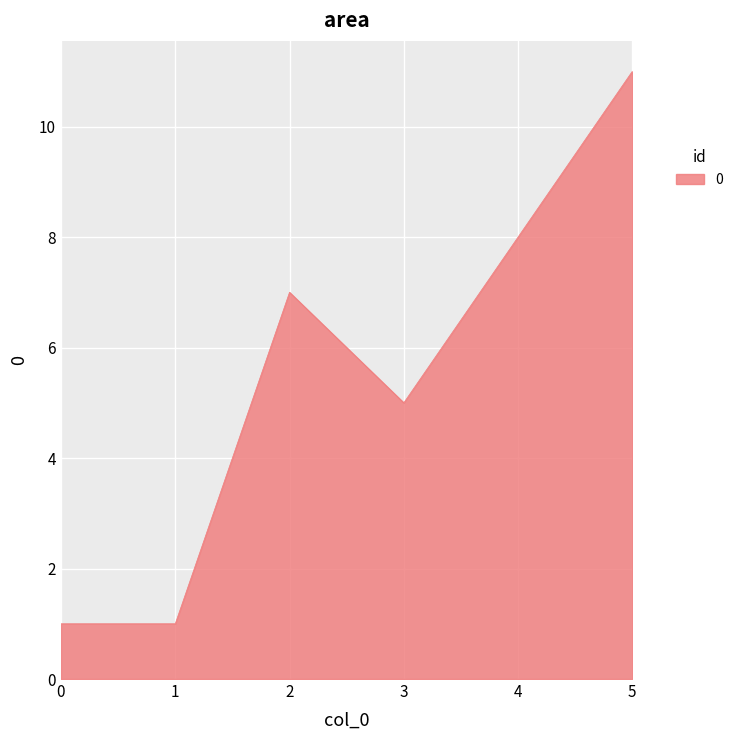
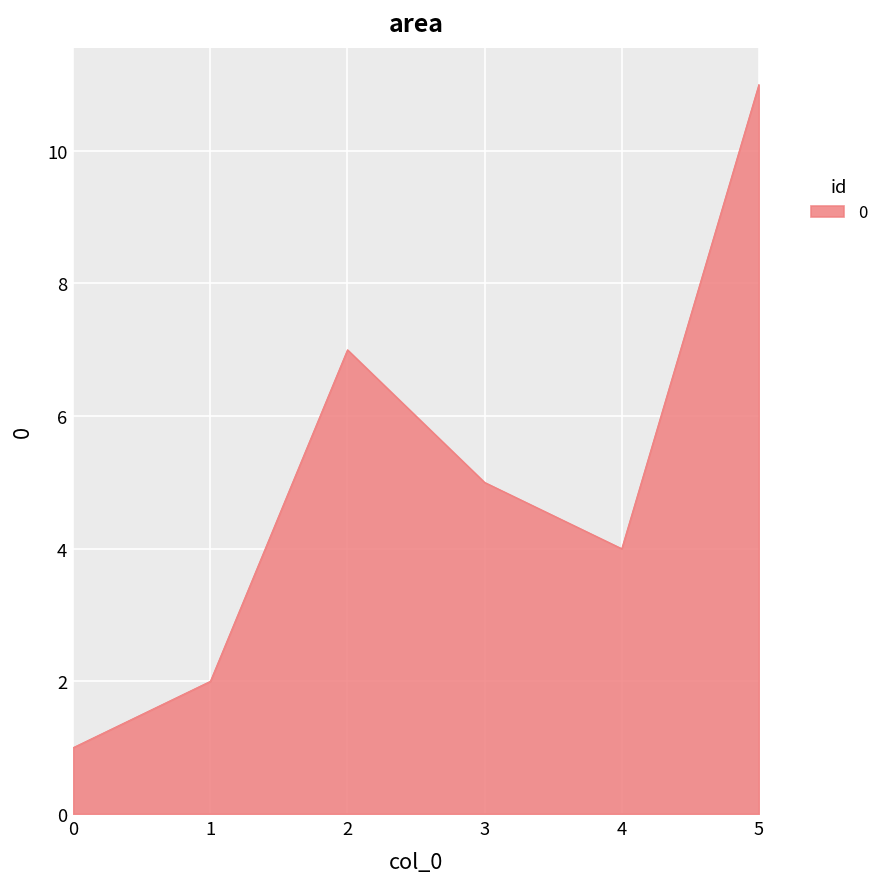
1: 1 -> 2
4: 8 -> 4
